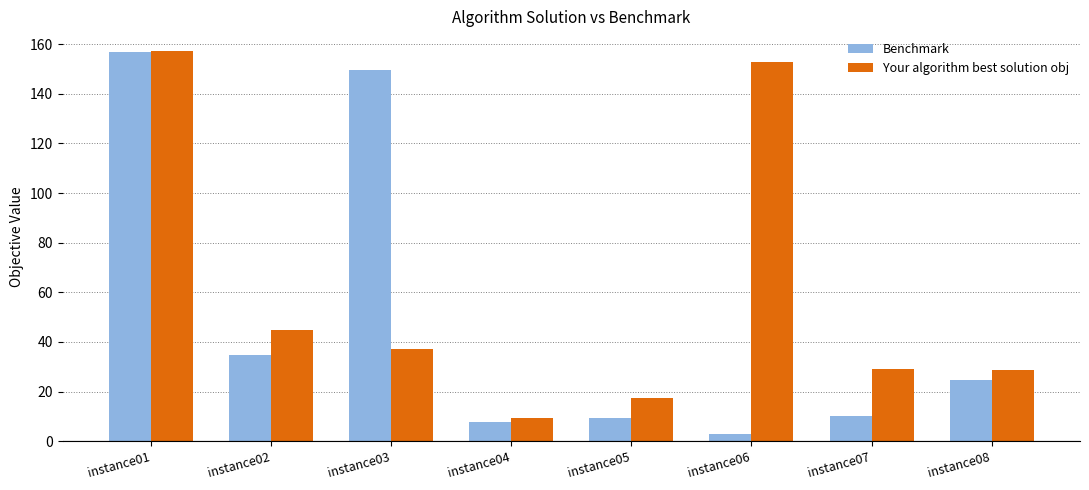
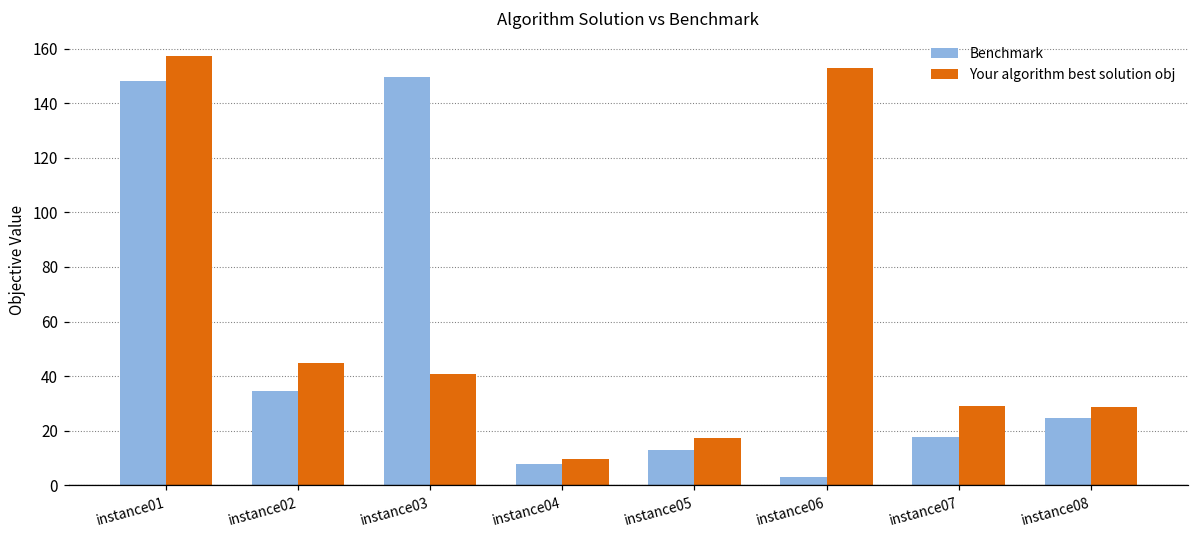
Benchmark, instance01: 157 -> 148
Your algorithm best solution obj, instance03: 37 -> 41
Benchmark, instance05: 9 -> 13
Benchmark, instance07: 10 -> 18
